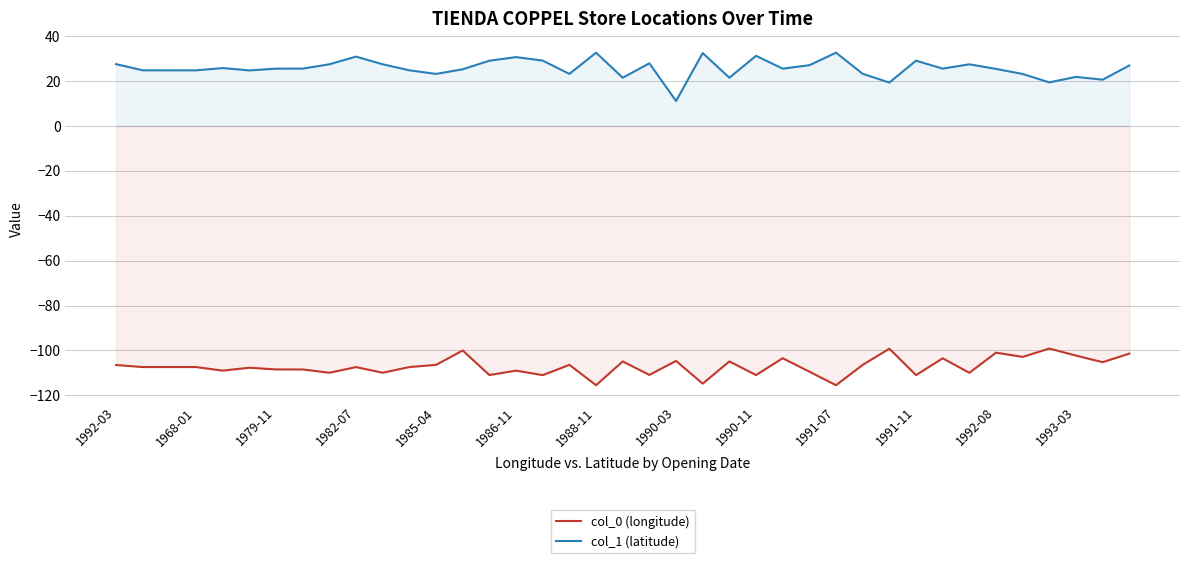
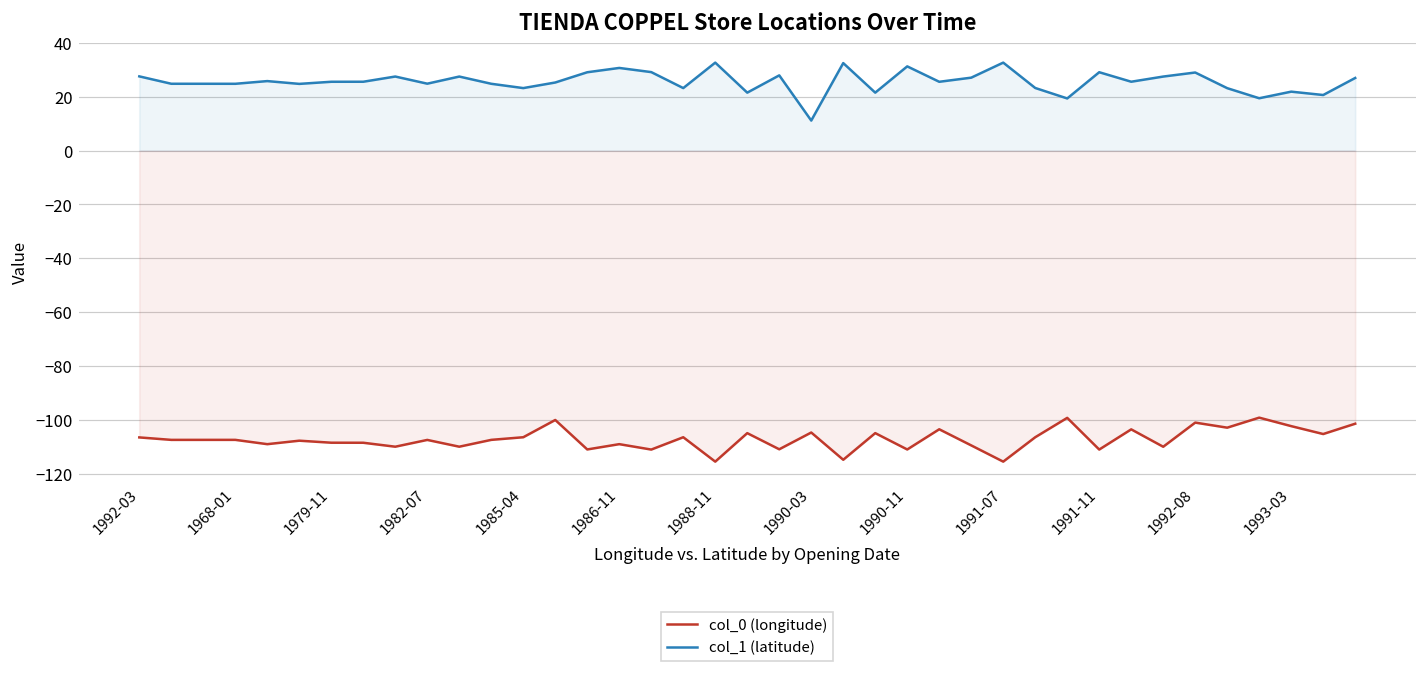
col_1 (latitude), 1982-07: 31 -> 25
col_1 (latitude), 1992-08: 25 -> 29
